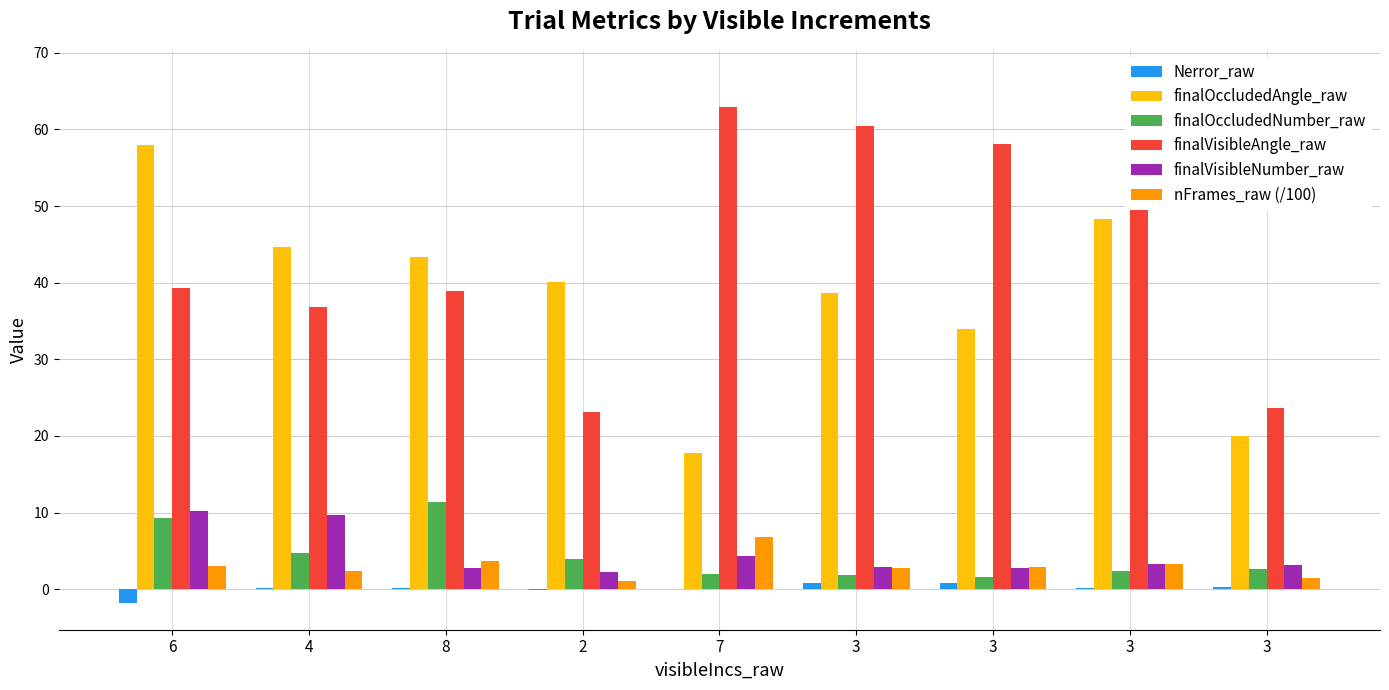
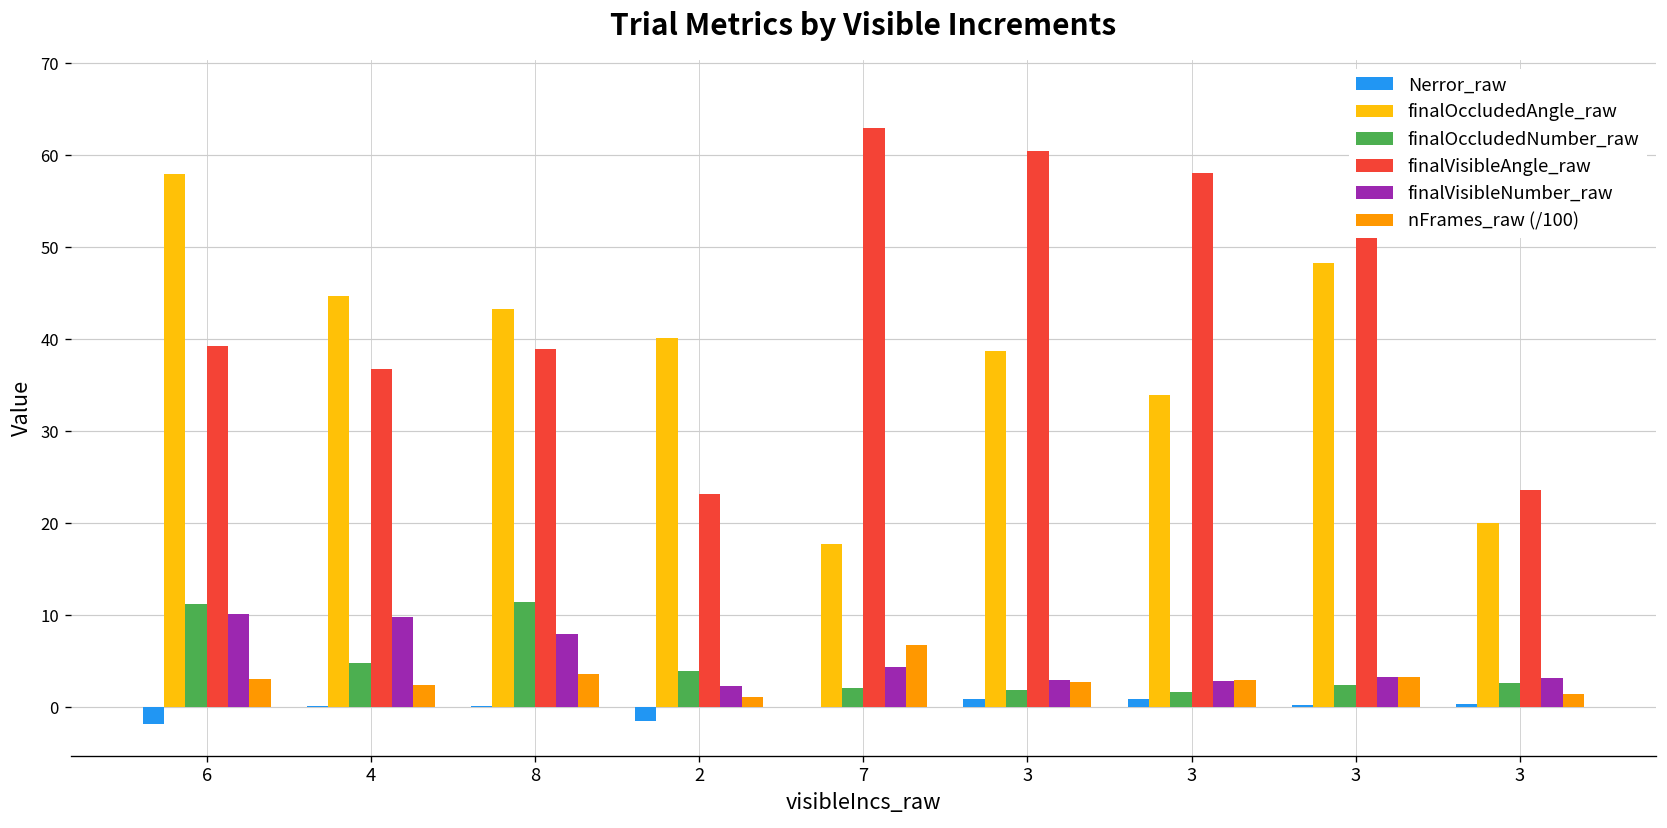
finalOccludedNumber_raw, 6: 9 -> 11
finalVisibleNumber_raw, 8: 3 -> 8
Nerror_raw, 2: 0 -> -1
